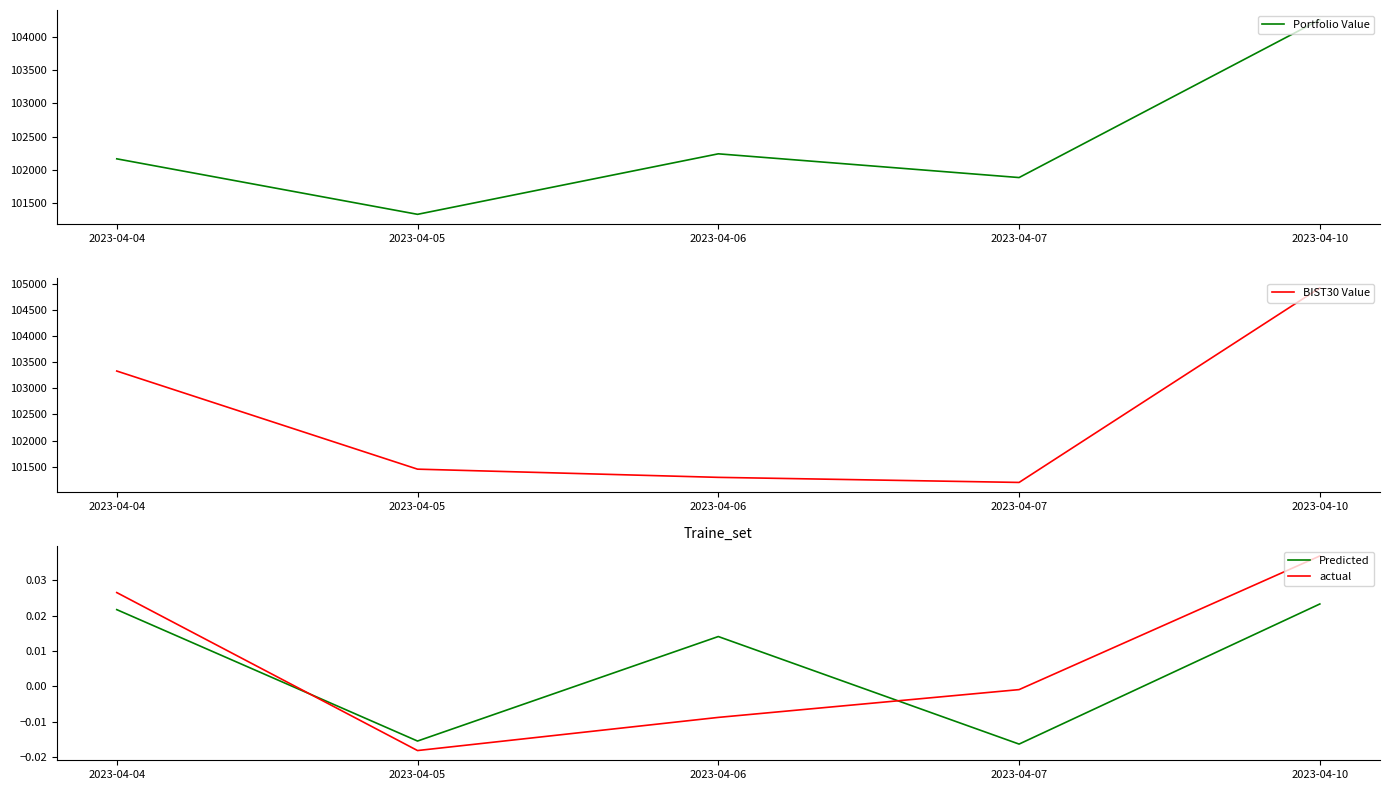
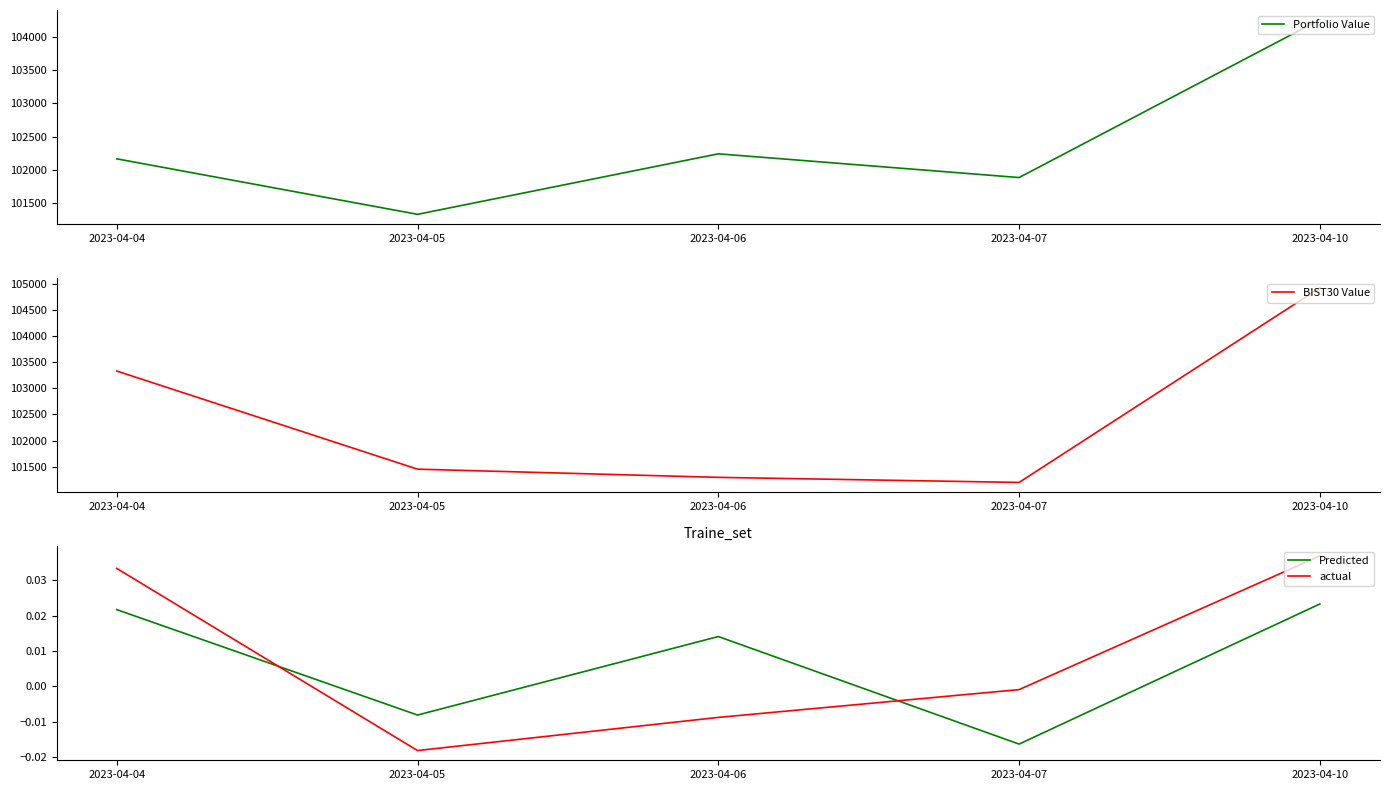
Traine_set, actual, 2023-04-04: 0.026 -> 0.033
Traine_set, Predicted, 2023-04-05: -0.016 -> -0.008
